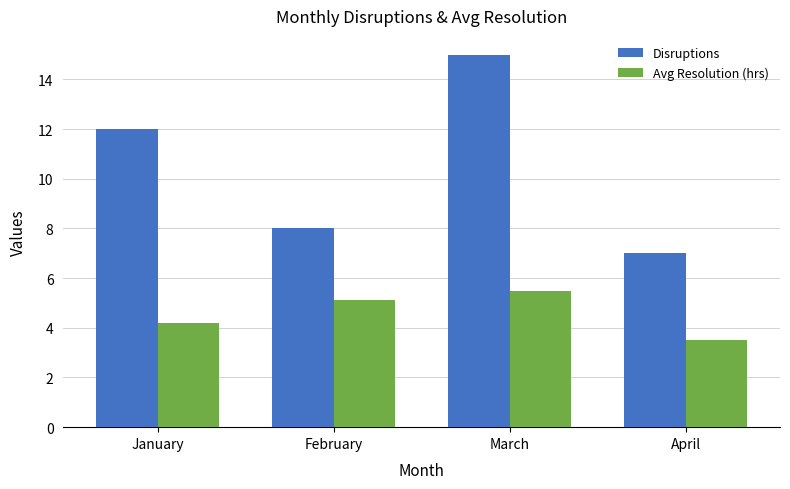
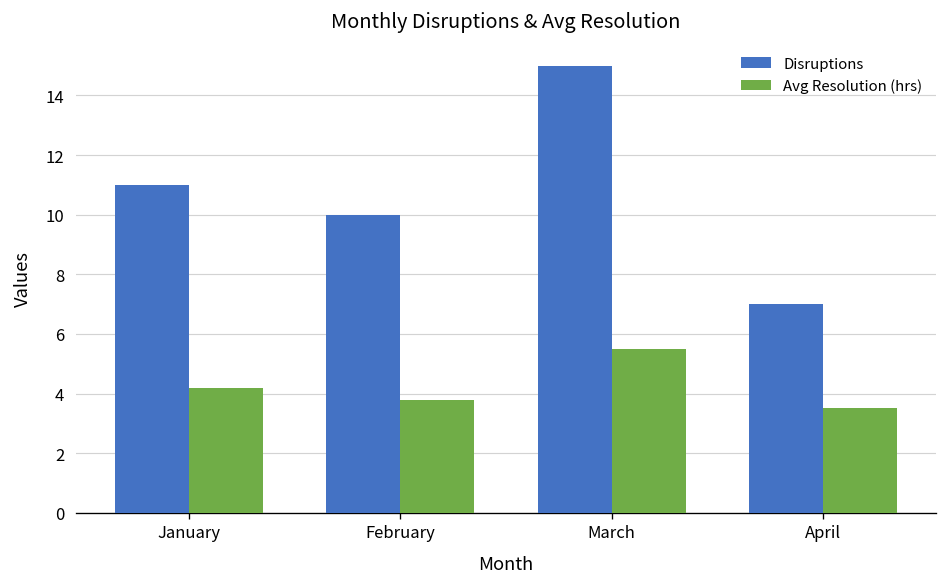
Disruptions, January: 12 -> 11
Disruptions, February: 8 -> 10
Avg Resolution (hrs), February: 5.1 -> 3.8
